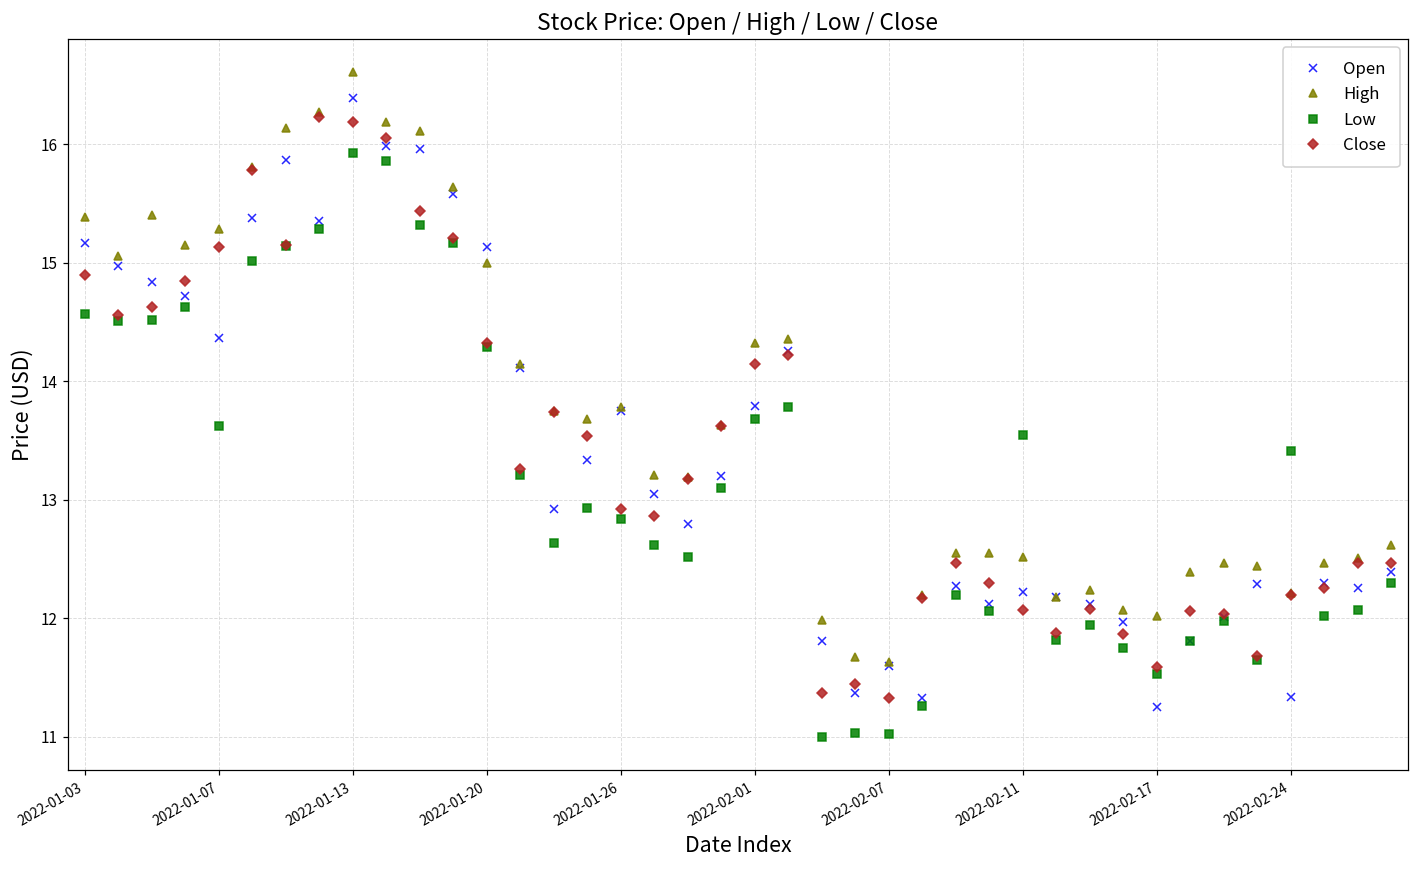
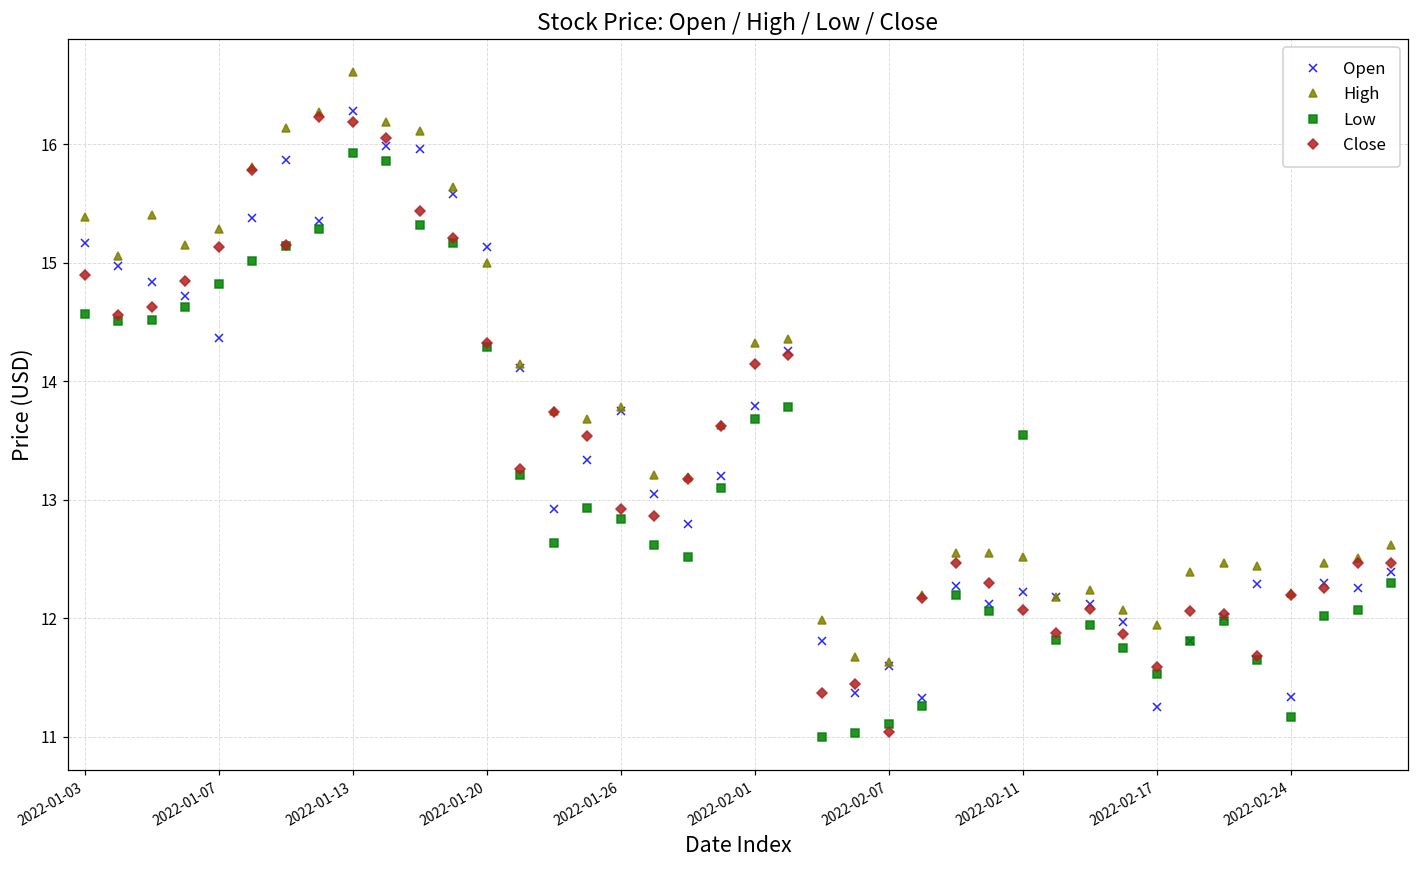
Low, 2022-01-07: 13.62 -> 14.82
Open, 2022-01-13: 16.39 -> 16.28
Low, 2022-02-07: 11.02 -> 11.11
Close, 2022-02-07: 11.33 -> 11.04
High, 2022-02-17: 12.02 -> 11.94
Low, 2022-02-24: 13.41 -> 11.17
